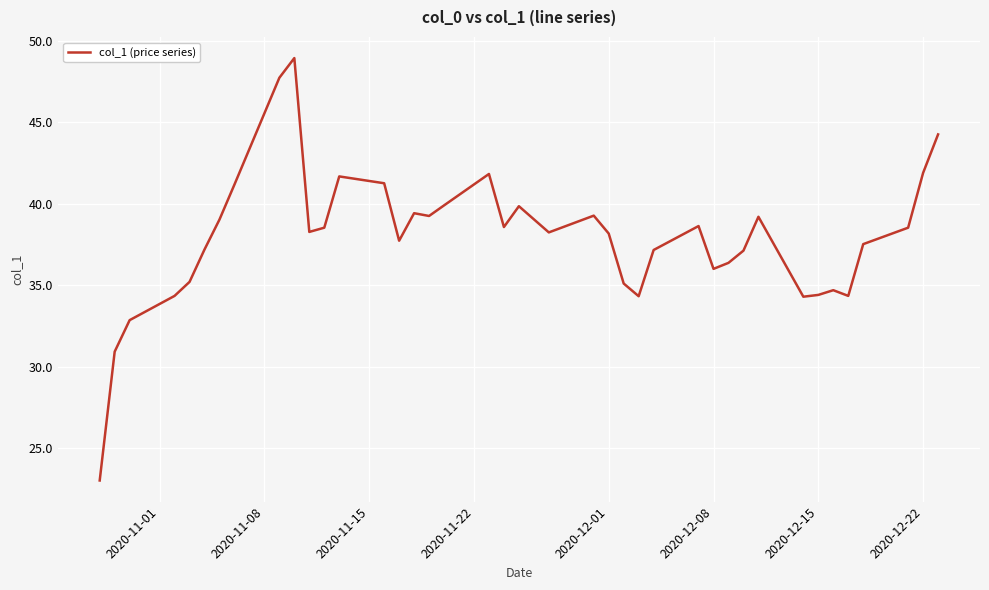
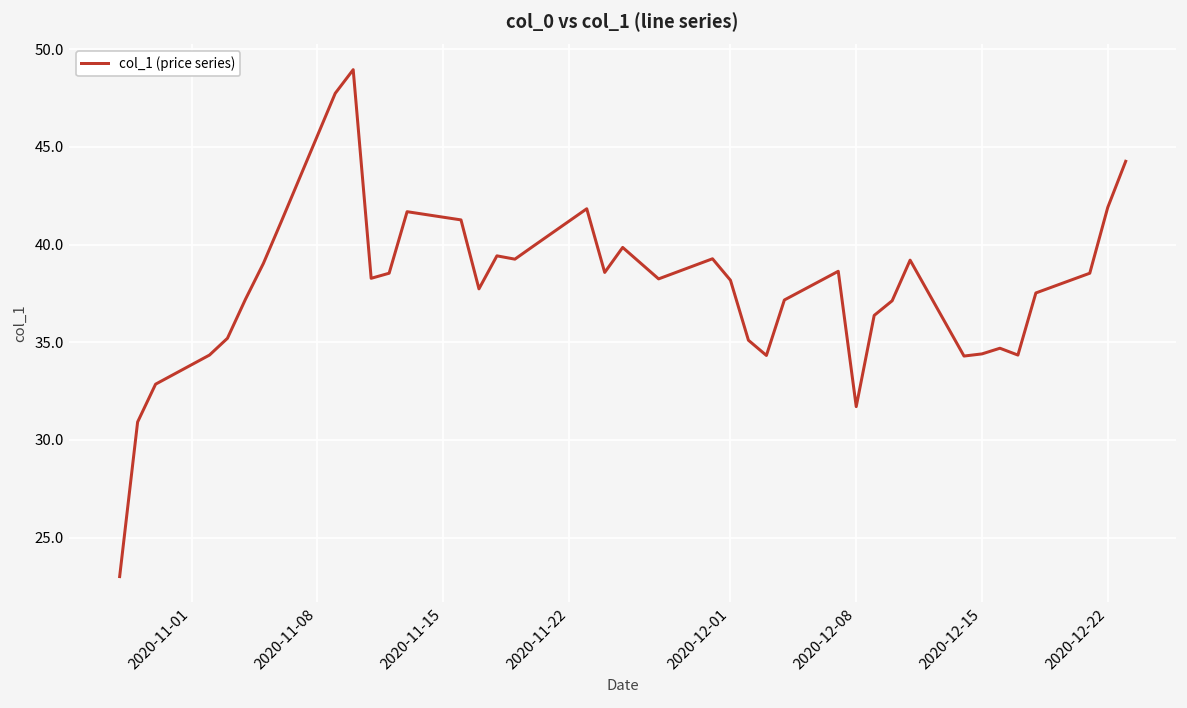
2020-12-08: 36.0 -> 31.7
